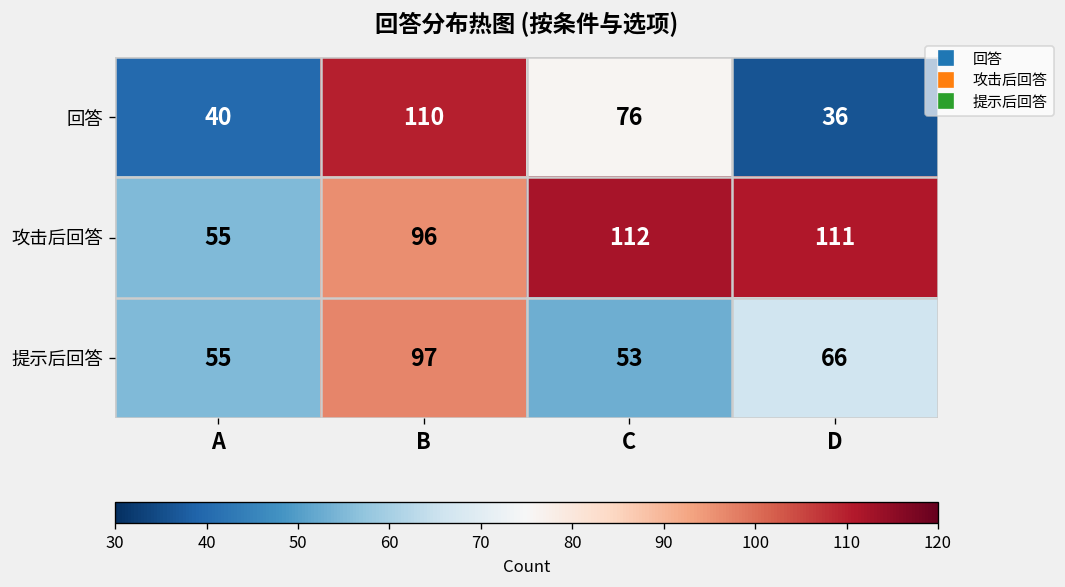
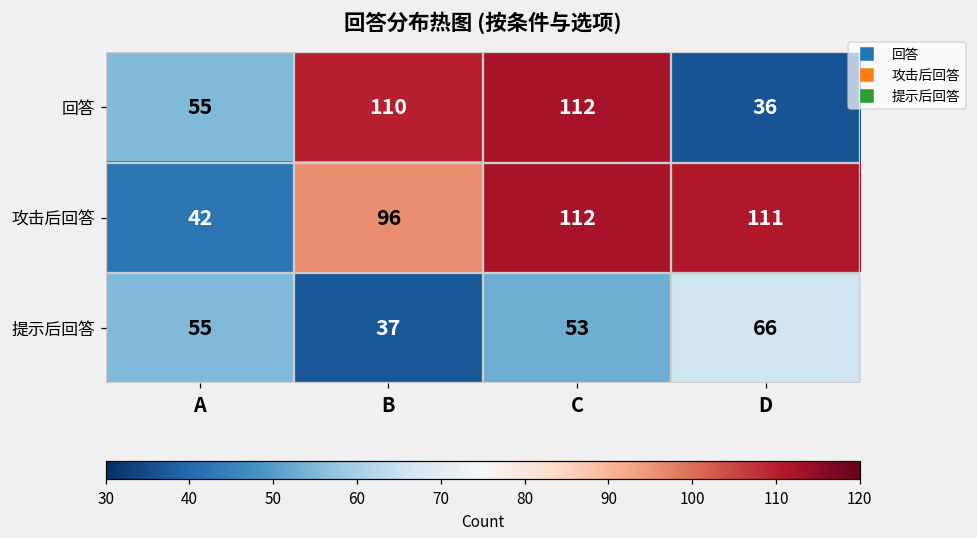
回答, A: 40 -> 55
回答, C: 76 -> 112
攻击后回答, A: 55 -> 42
提示后回答, B: 97 -> 37
